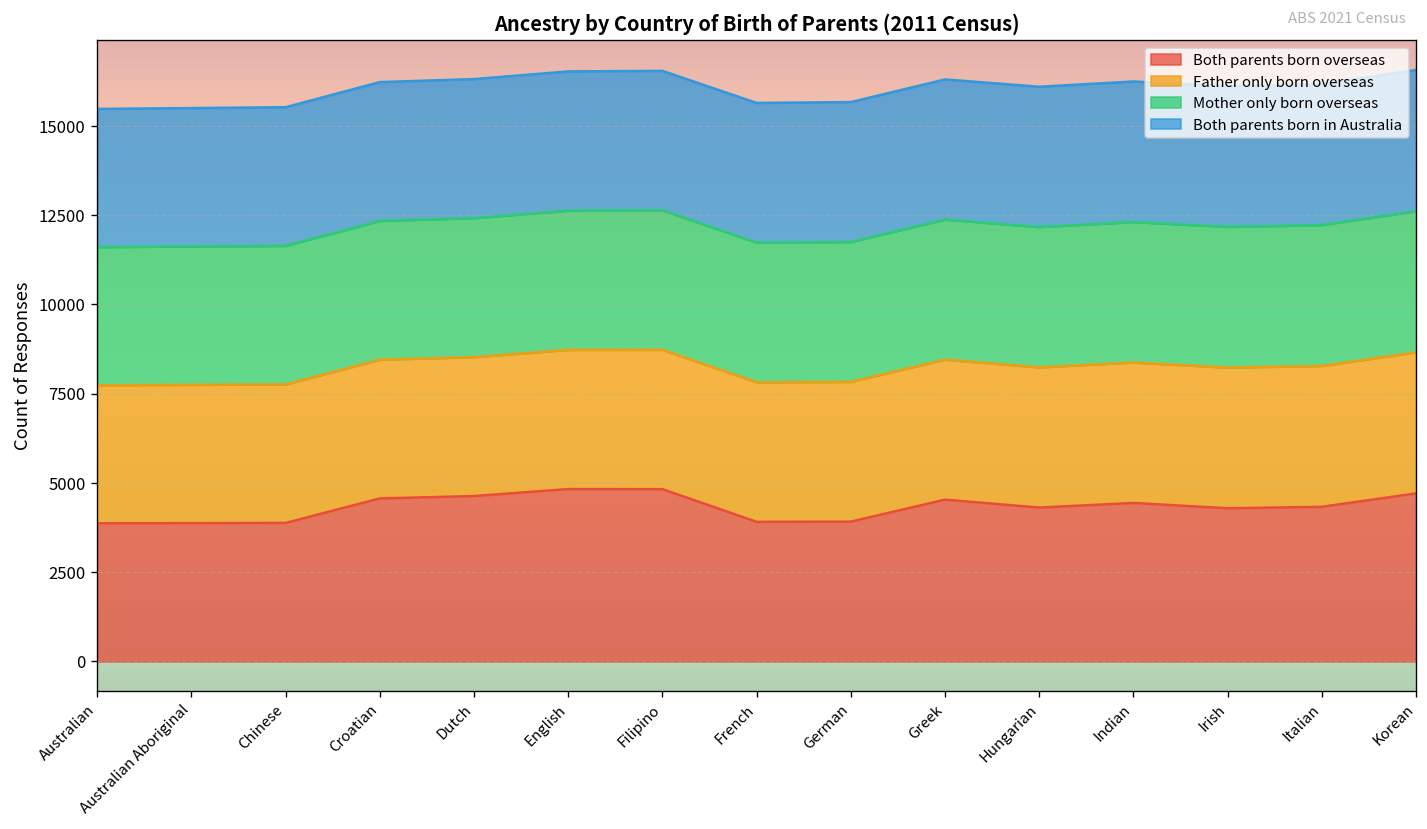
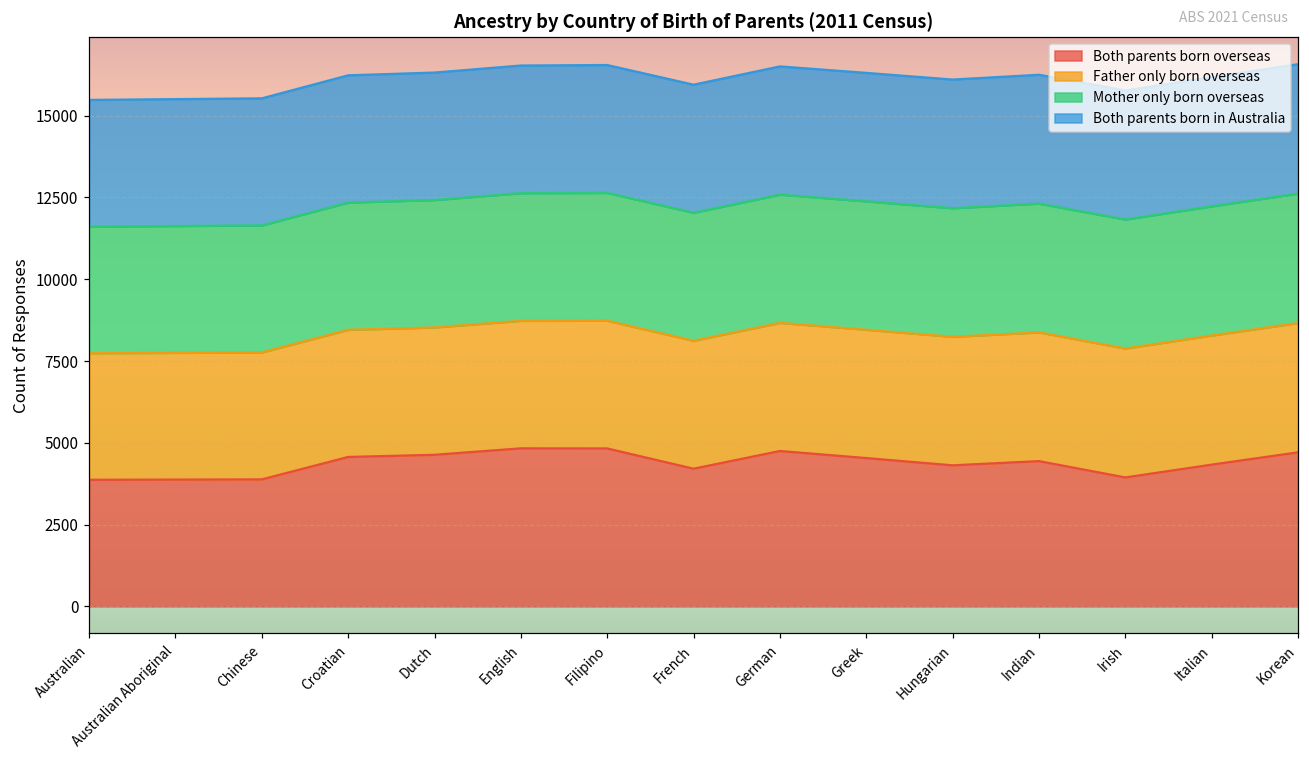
Both parents born overseas, French: 3900 -> 4200
Both parents born overseas, German: 3900 -> 4700
Both parents born overseas, Irish: 4300 -> 3900
